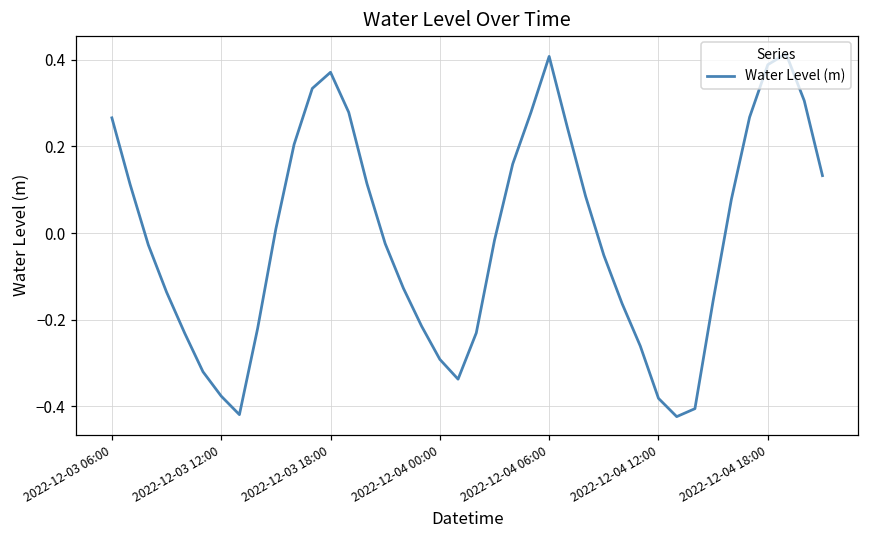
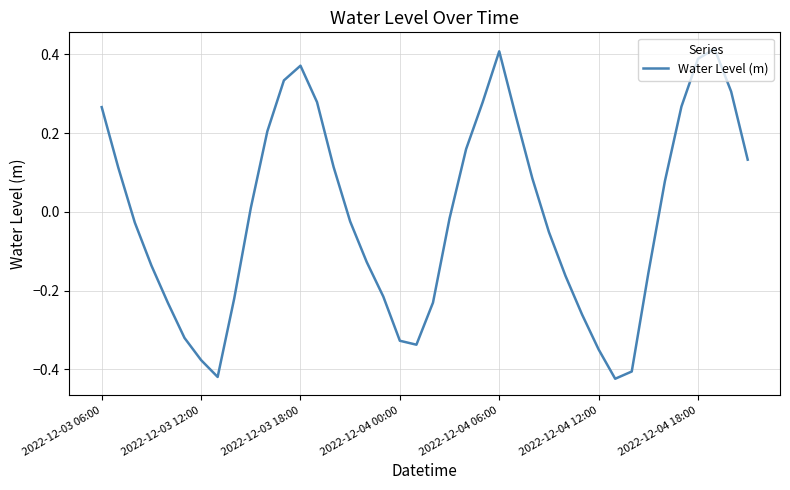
2022-12-04 00:00: -0.29 -> -0.33
2022-12-04 12:00: -0.38 -> -0.35
